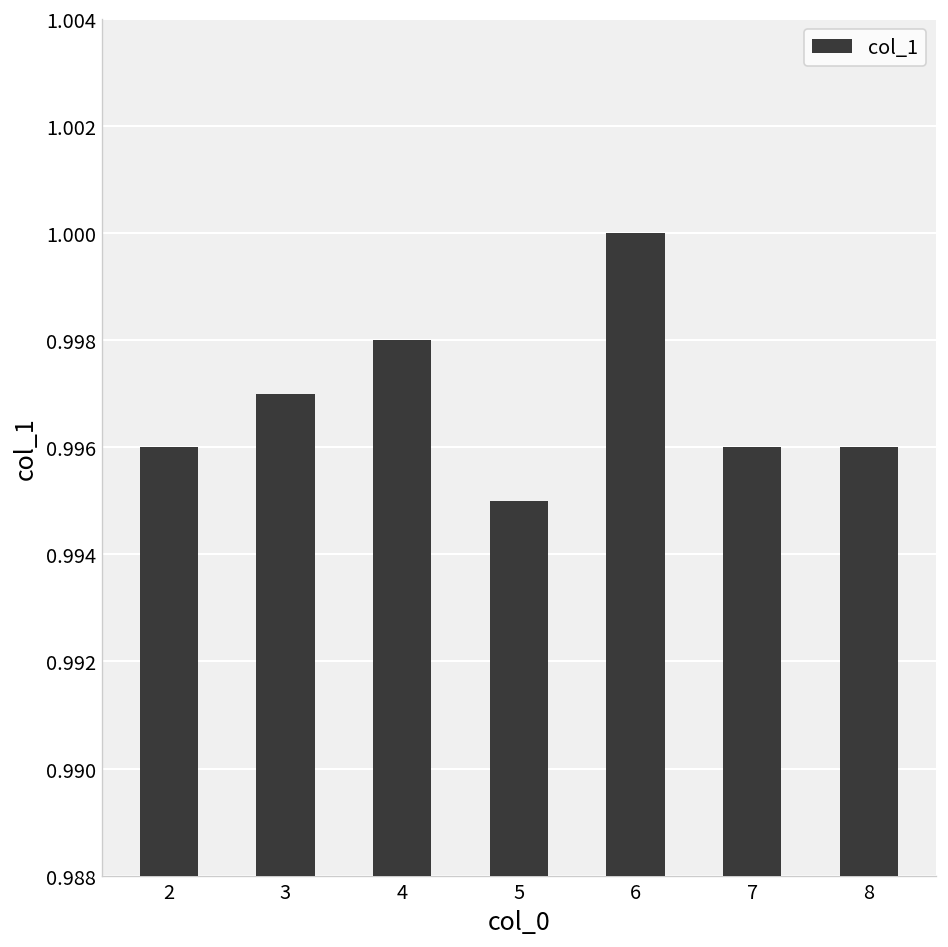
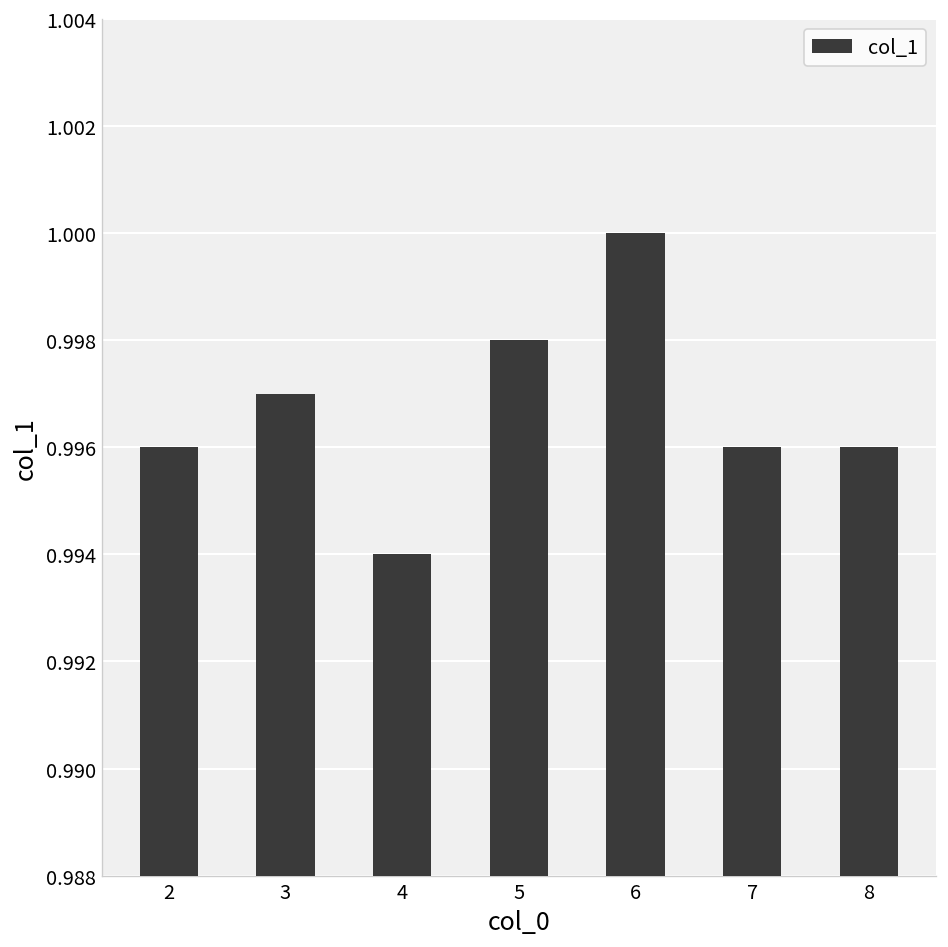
4: 0.998 -> 0.994
5: 0.995 -> 0.998
